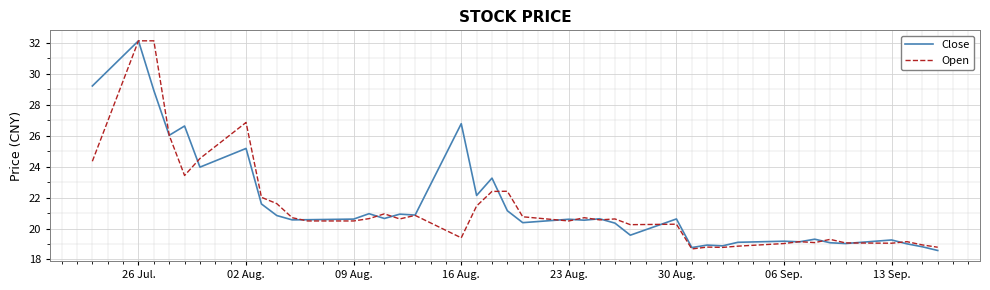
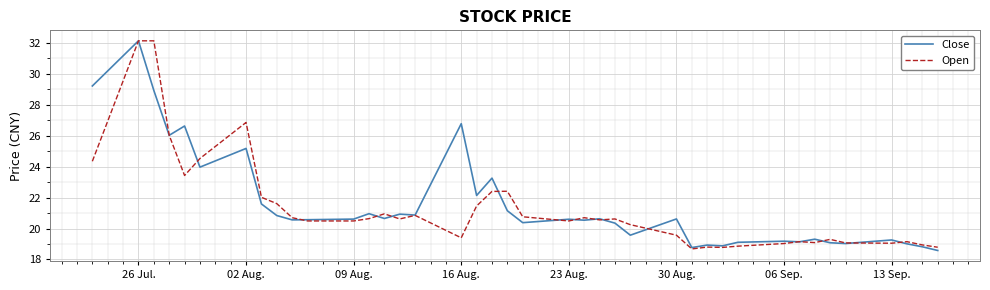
Open, 30 Aug.: 20.3 -> 19.6
